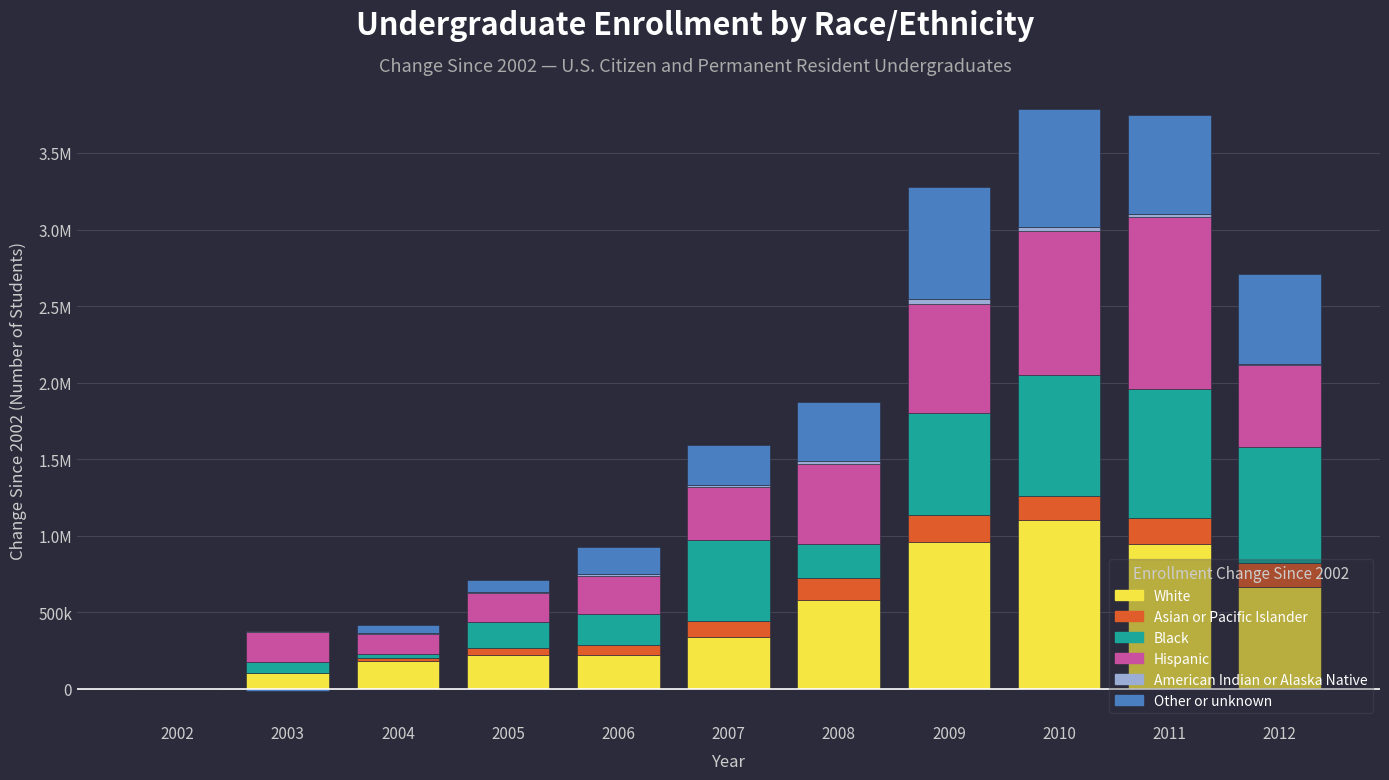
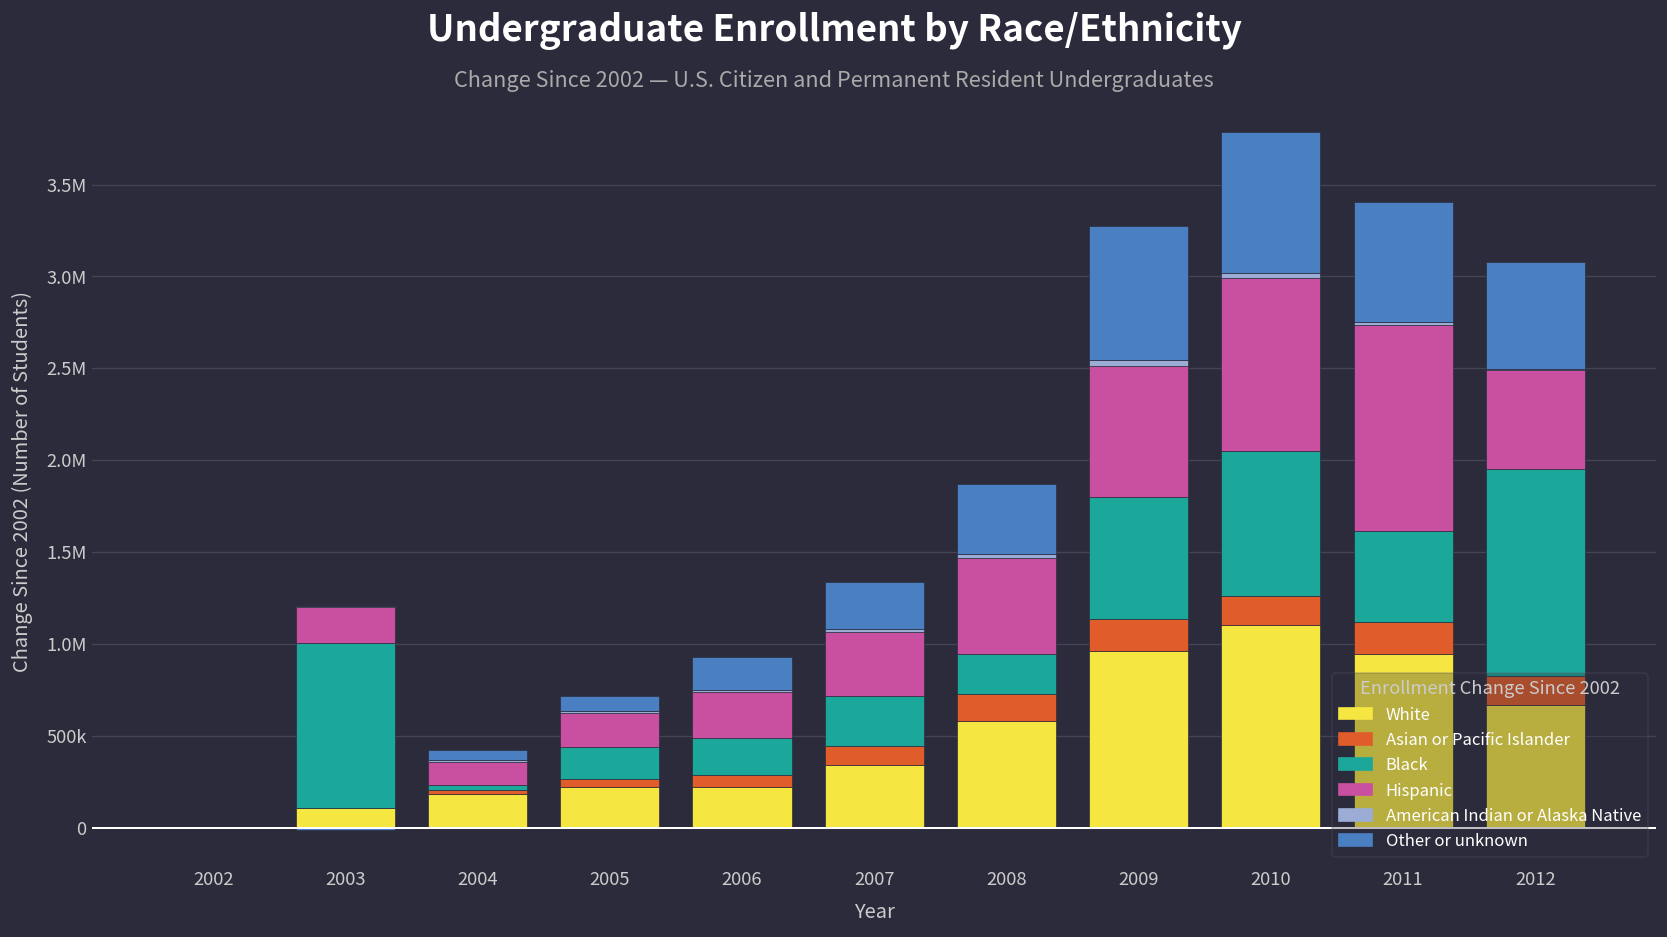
Black, 2003: 70000 -> 900000
Black, 2007: 530000 -> 270000
Black, 2011: 840000 -> 500000
Black, 2012: 750000 -> 1130000
